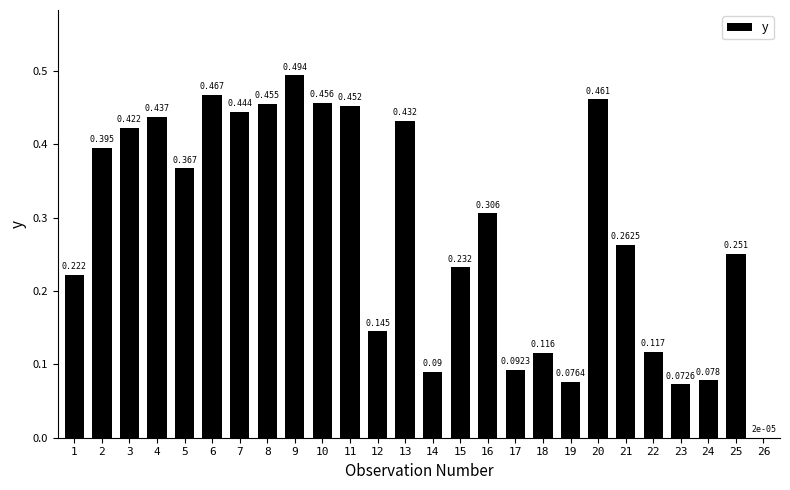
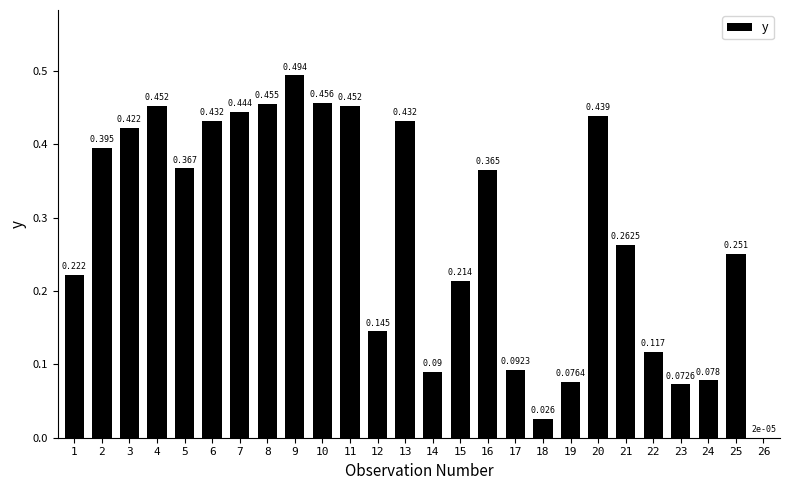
4: 0.437 -> 0.452
6: 0.467 -> 0.432
15: 0.232 -> 0.214
16: 0.306 -> 0.365
18: 0.116 -> 0.026
20: 0.461 -> 0.439
